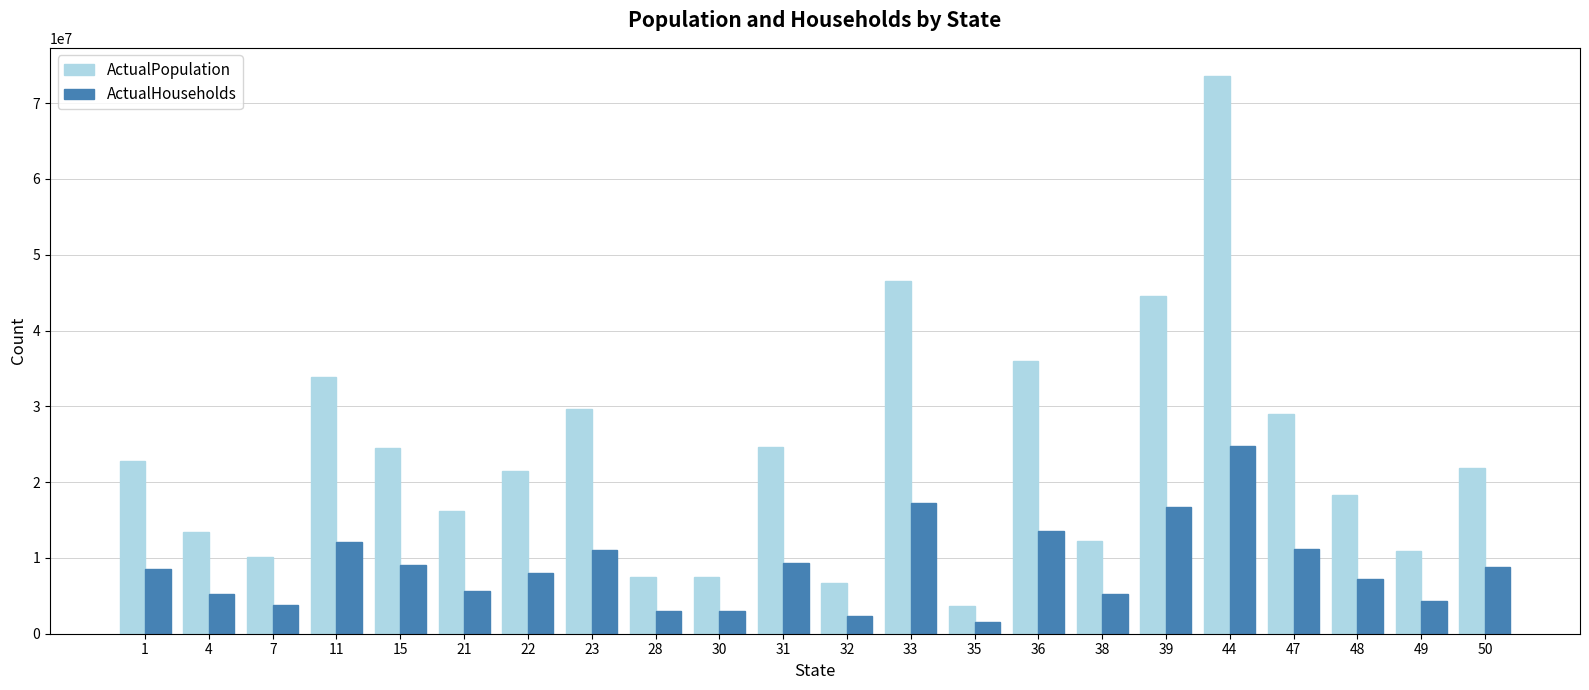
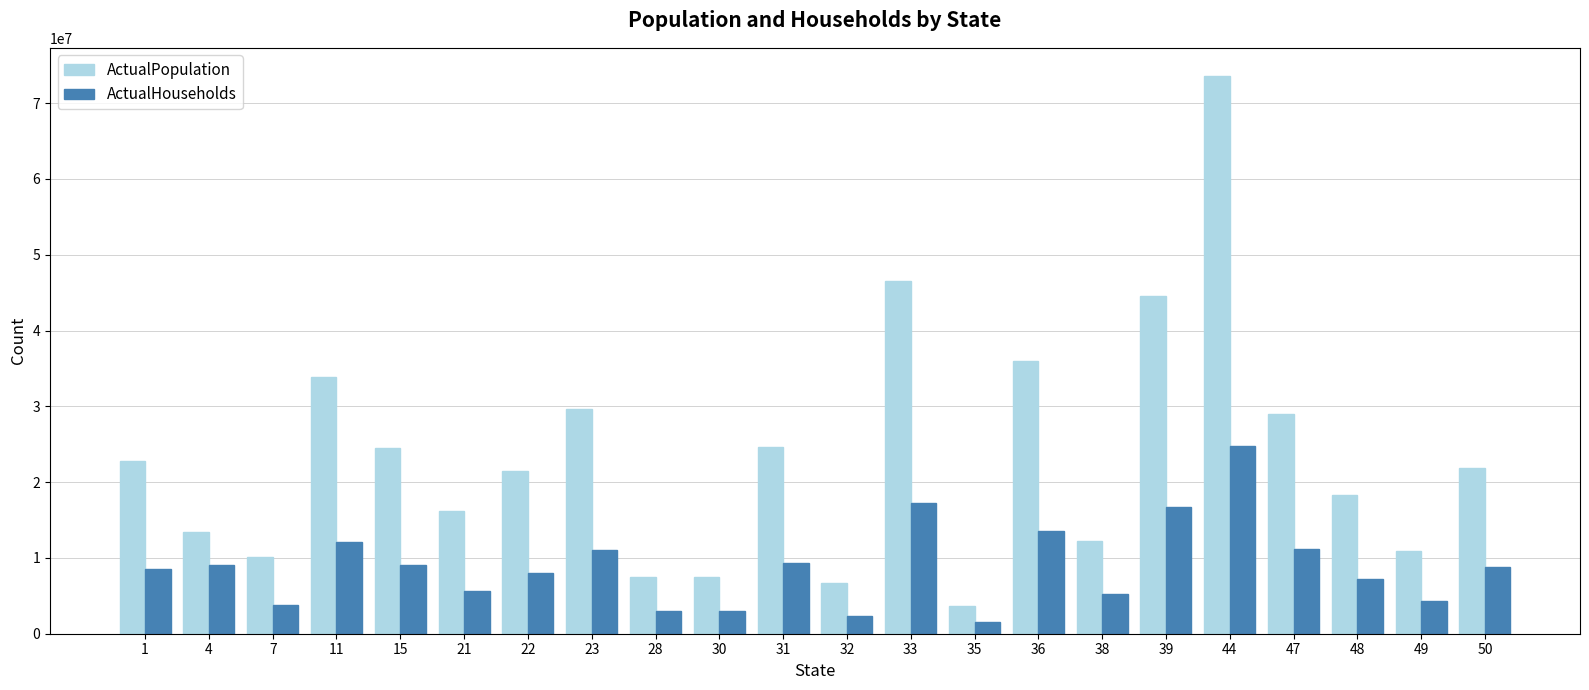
ActualHouseholds, 4: 5000000 -> 9000000
